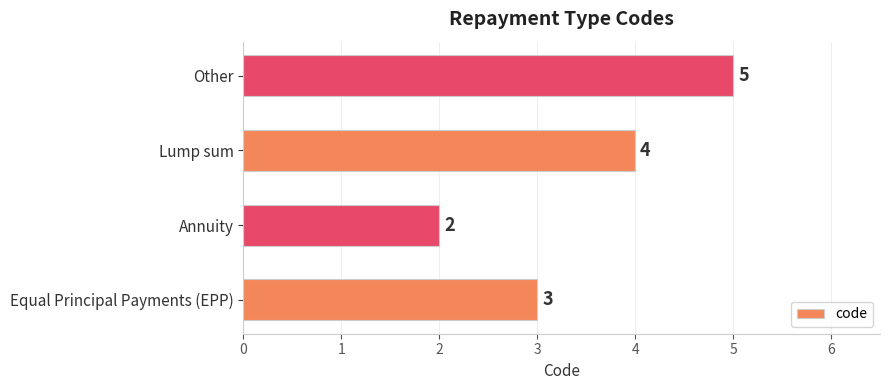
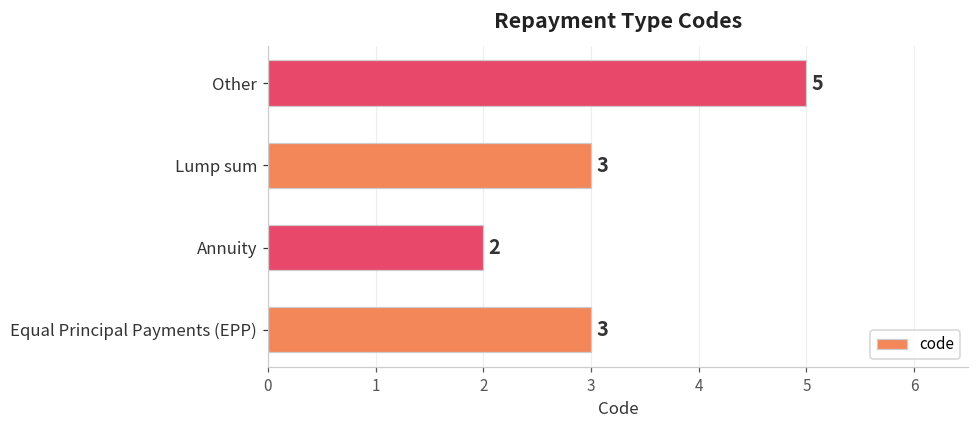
Lump sum: 4 -> 3
